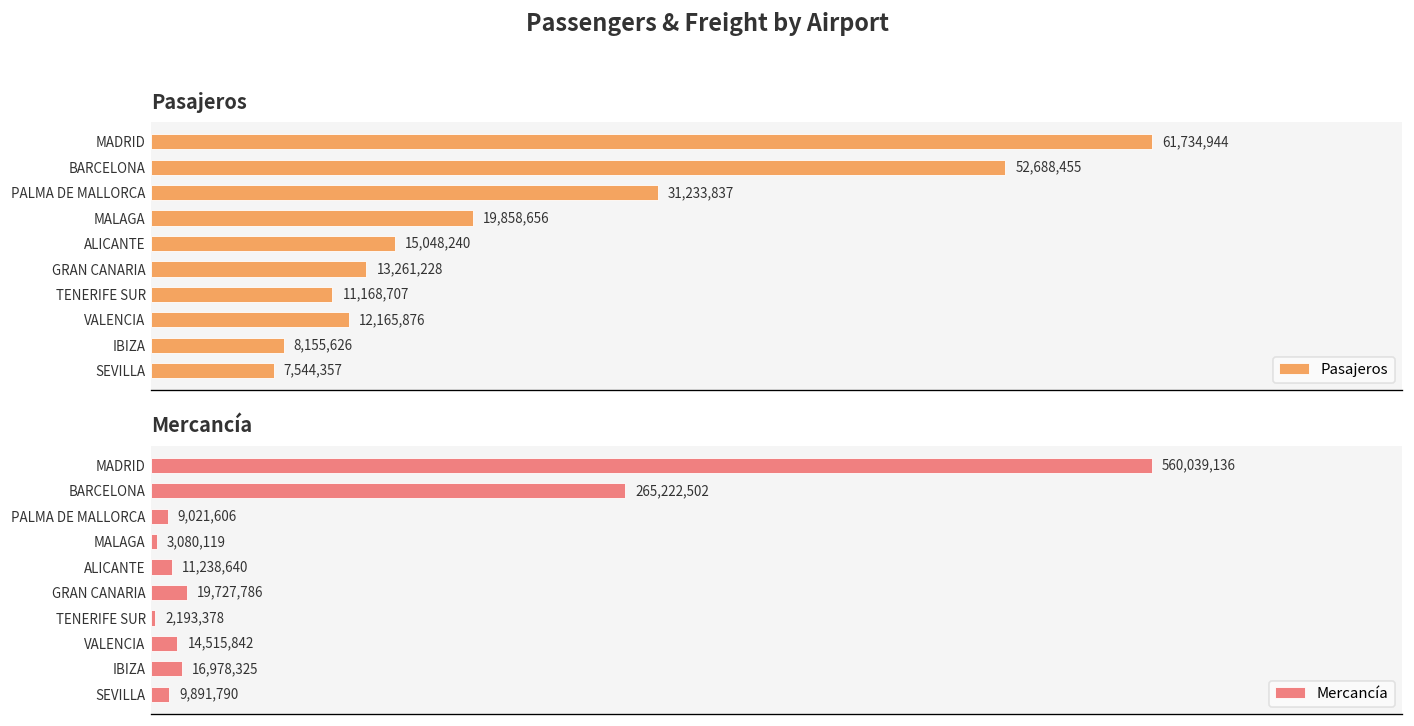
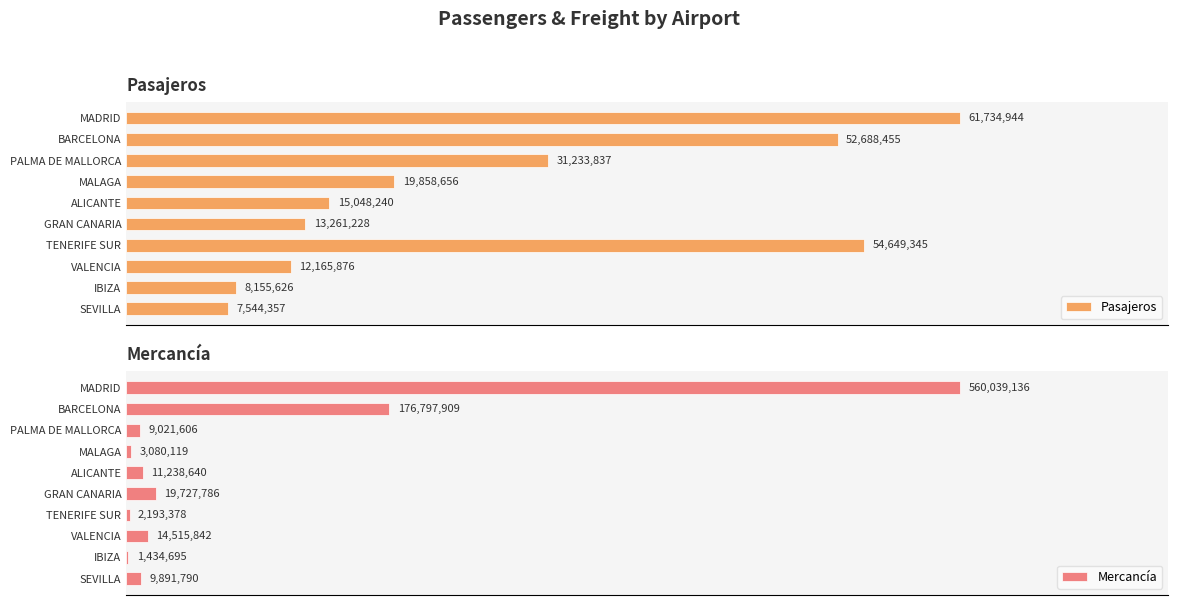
Pasajeros, TENERIFE SUR: 11,168,707 -> 54,649,345
Mercancía, BARCELONA: 265,222,502 -> 176,797,909
Mercancía, IBIZA: 16,978,325 -> 1,434,695
